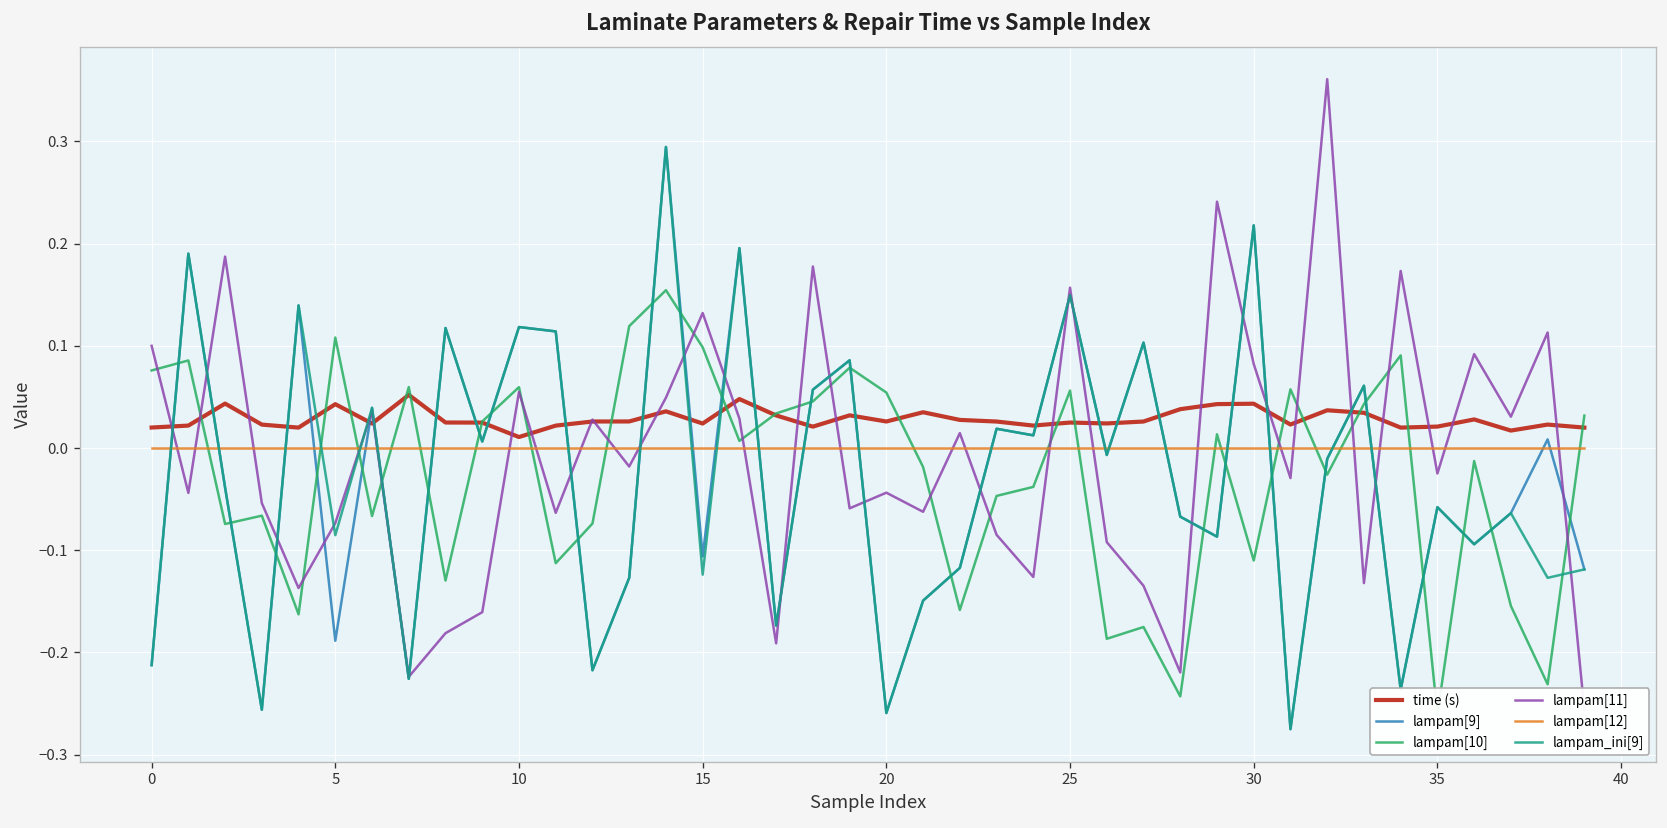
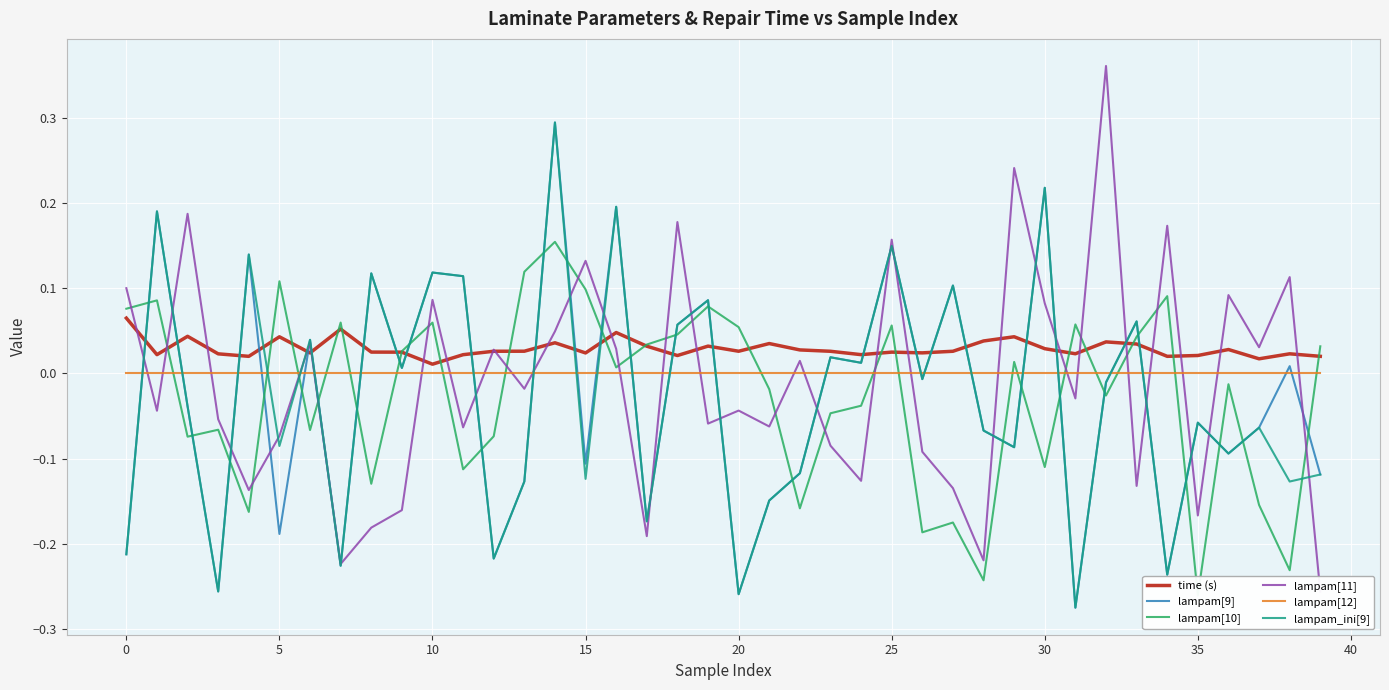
time (s), 0: 0.02 -> 0.06
lampam[11], 10: 0.05 -> 0.09
time (s), 30: 0.04 -> 0.03
lampam[11], 35: -0.02 -> -0.17
